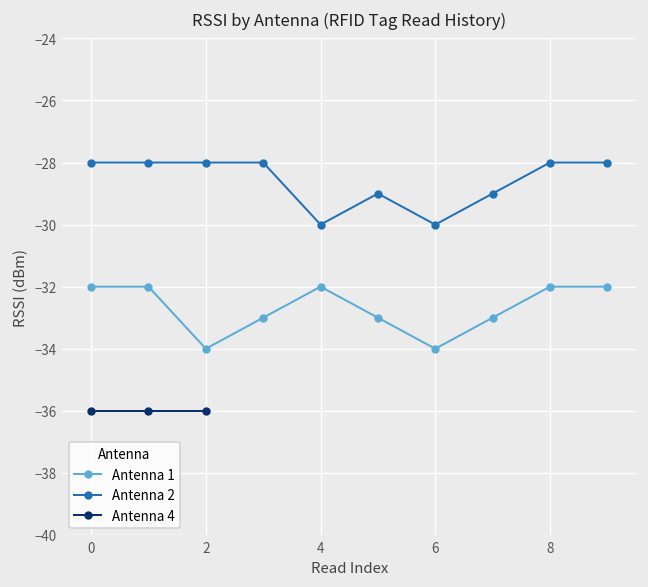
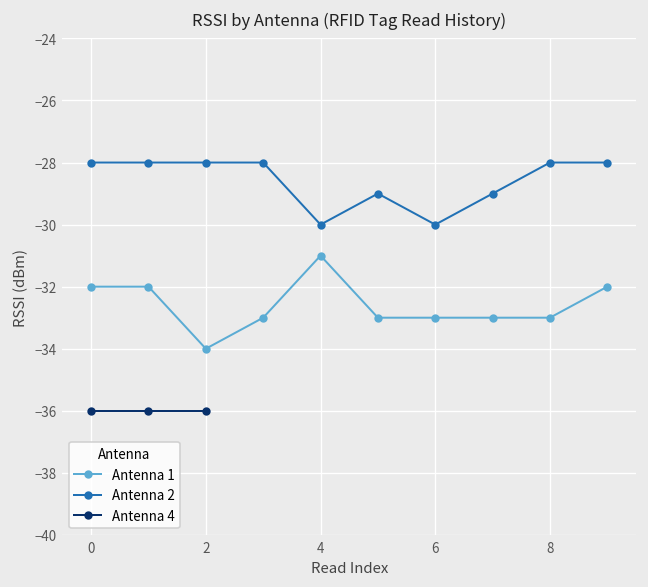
Antenna 1, 4: -32 -> -31
Antenna 1, 6: -34 -> -33
Antenna 1, 8: -32 -> -33
